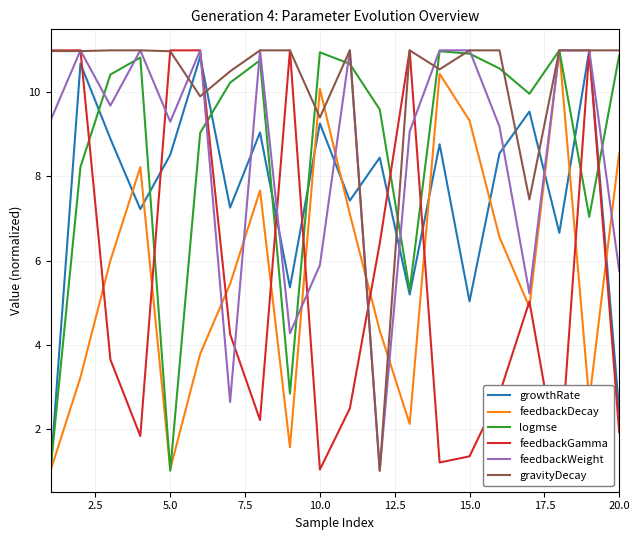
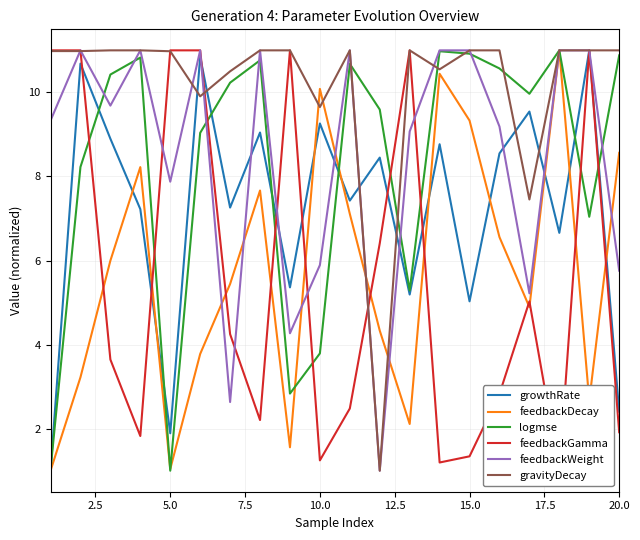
growthRate, 5.0: 8.5 -> 1.9
feedbackWeight, 5.0: 9.3 -> 7.9
logmse, 10.0: 11.0 -> 3.8
feedbackGamma, 10.0: 1.0 -> 1.2
gravityDecay, 10.0: 9.4 -> 9.7
